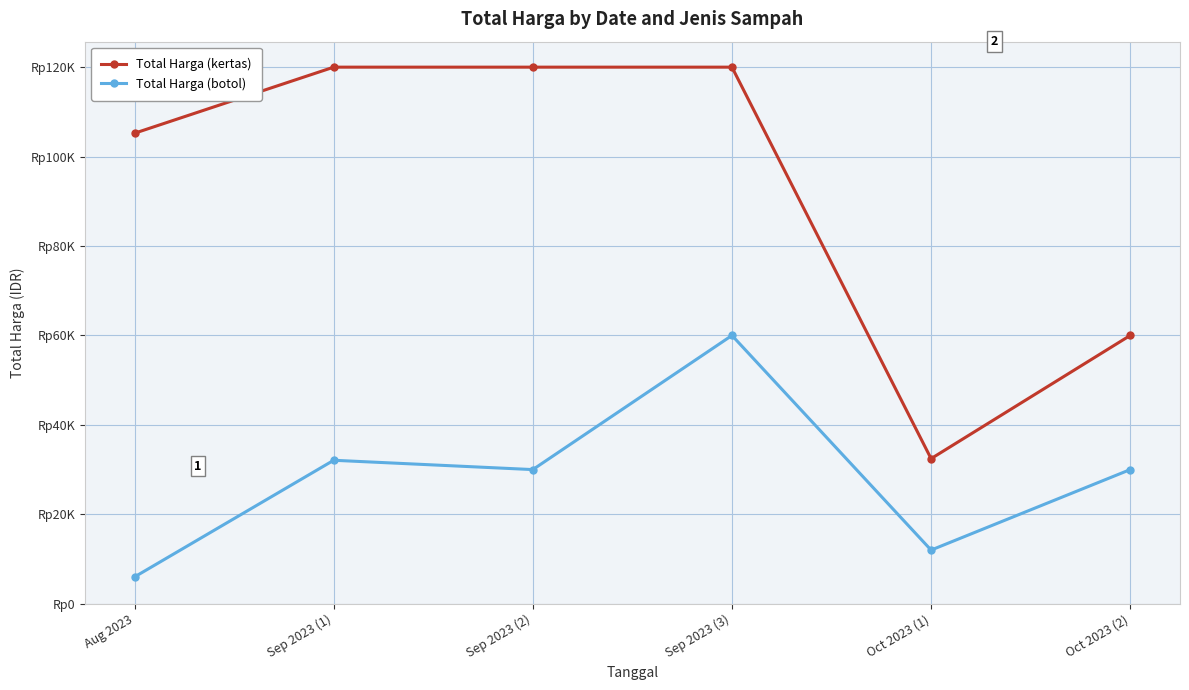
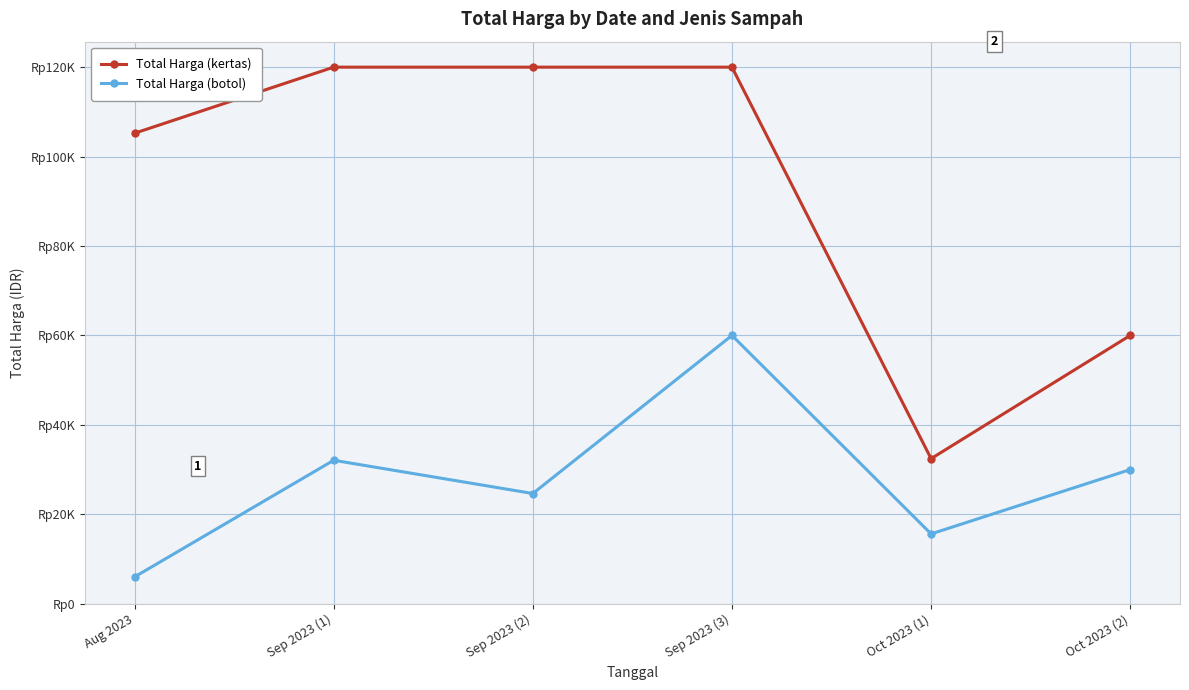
Total Harga (botol), Sep 2023 (2): Rp30000 -> Rp25000
Total Harga (botol), Oct 2023 (1): Rp12000 -> Rp16000
